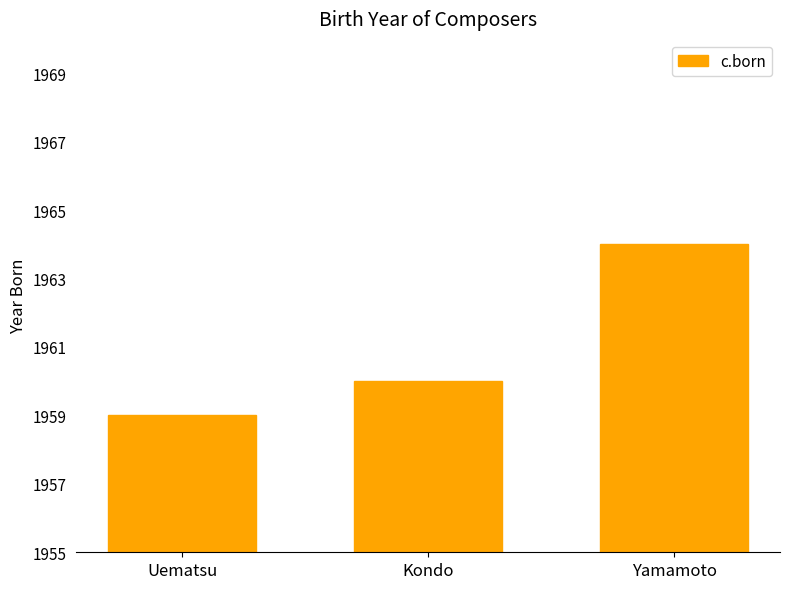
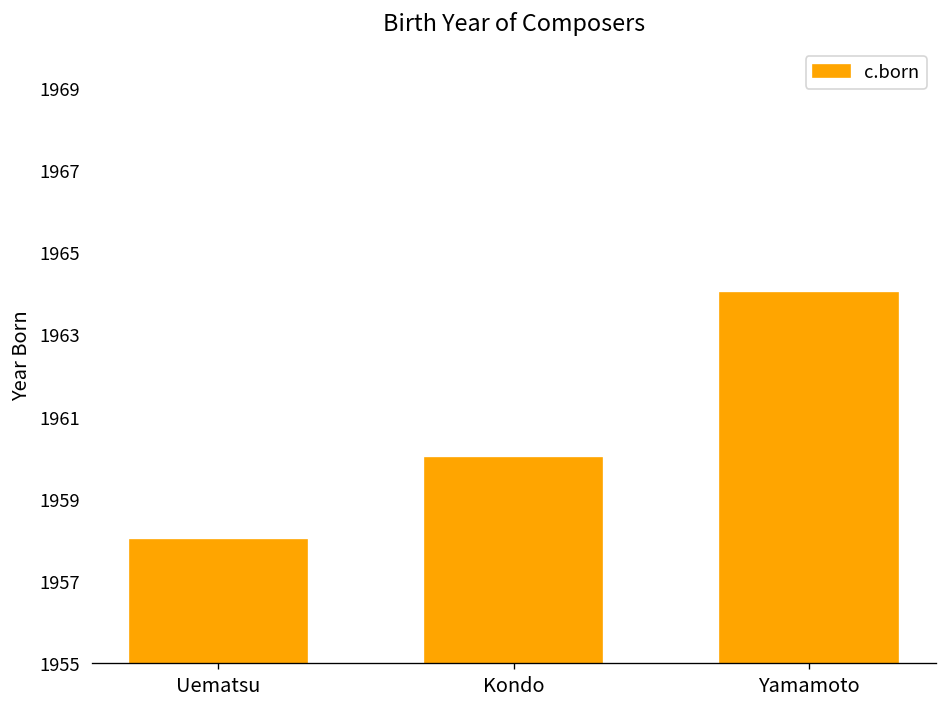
Uematsu: 1959 -> 1958
